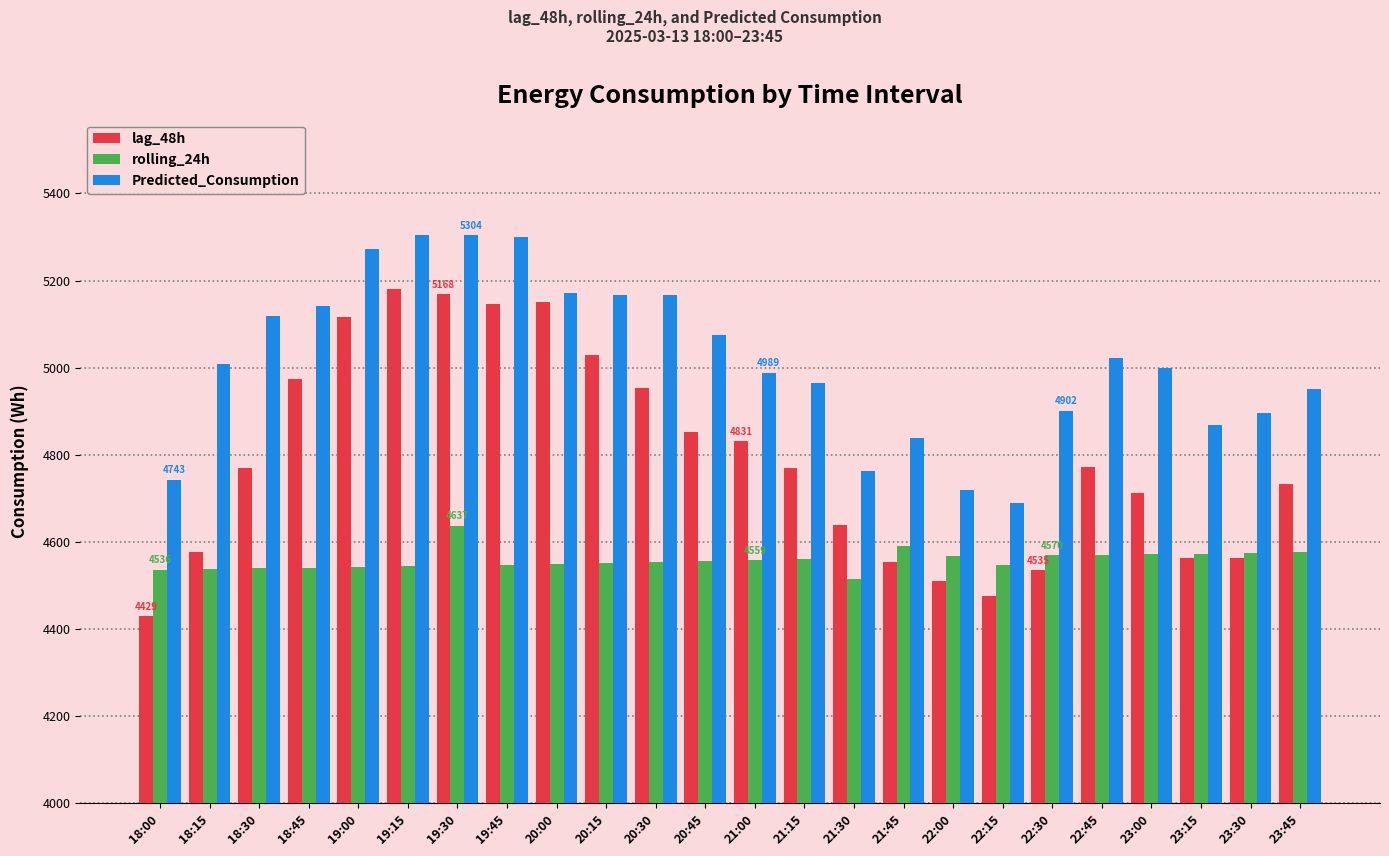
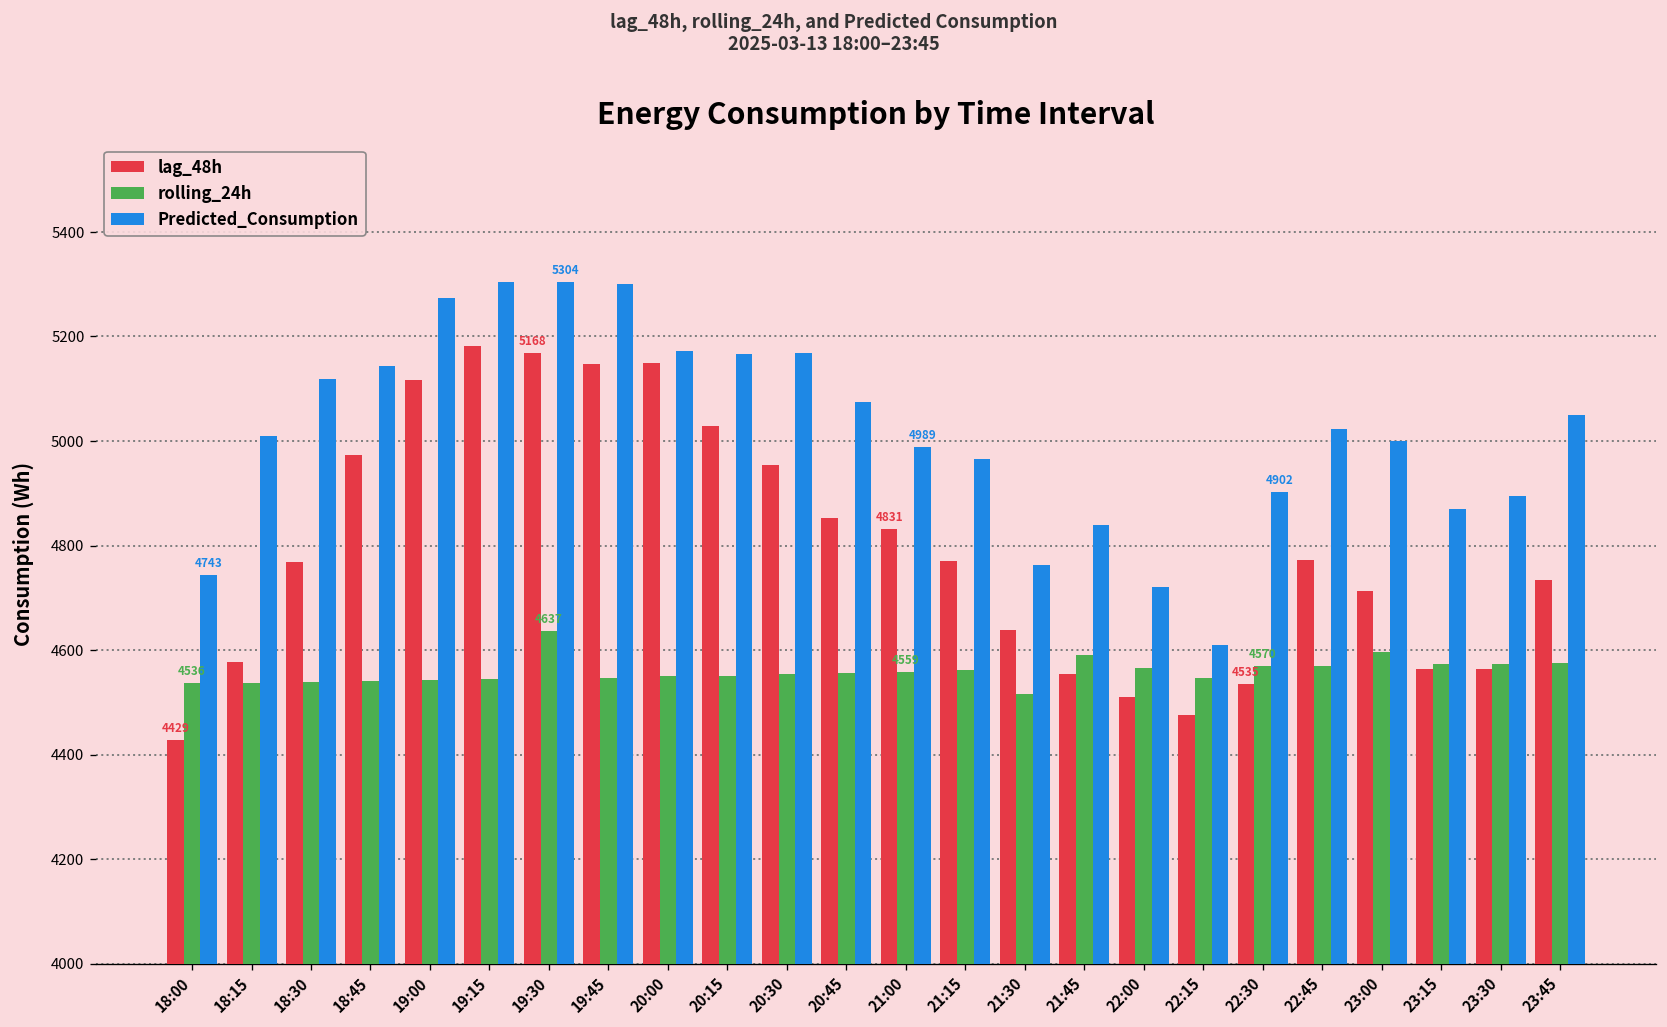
Predicted_Consumption, 22:15: 4690 -> 4610
rolling_24h, 23:00: 4570 -> 4600
Predicted_Consumption, 23:45: 4950 -> 5050
